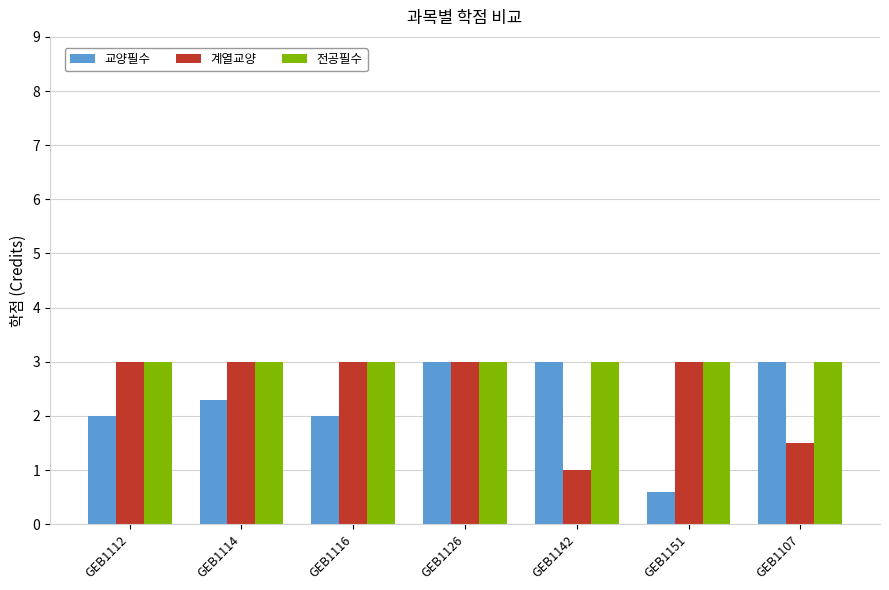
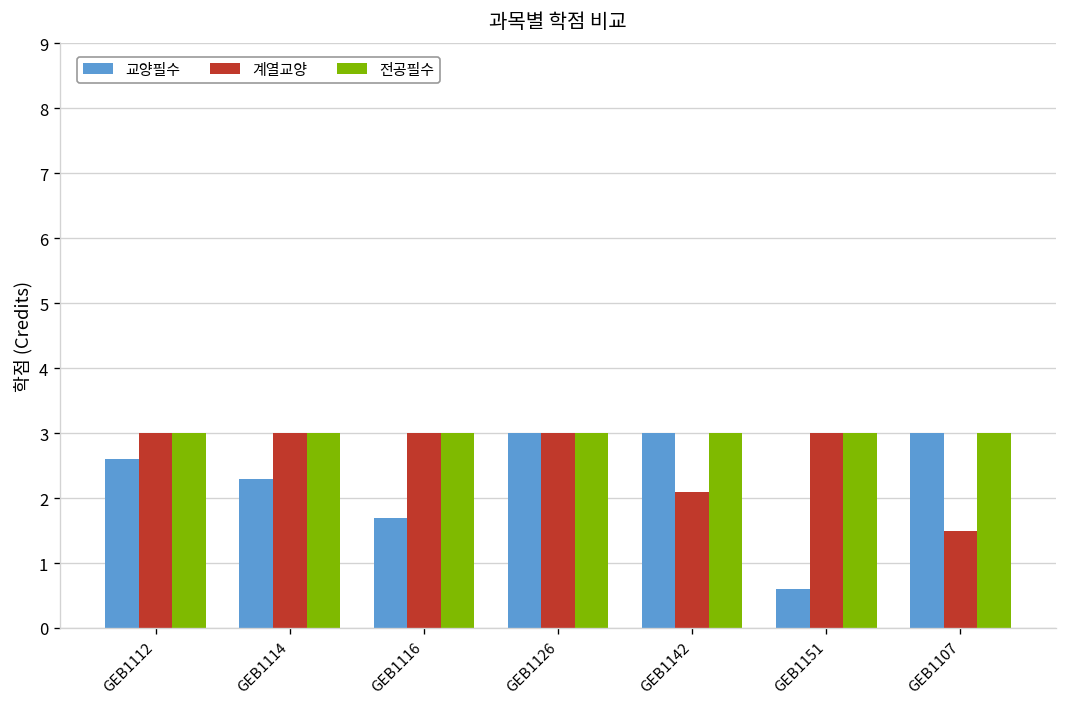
교양필수, GEB1112: 2.0 -> 2.6
교양필수, GEB1116: 2.0 -> 1.7
계열교양, GEB1142: 1.0 -> 2.1
